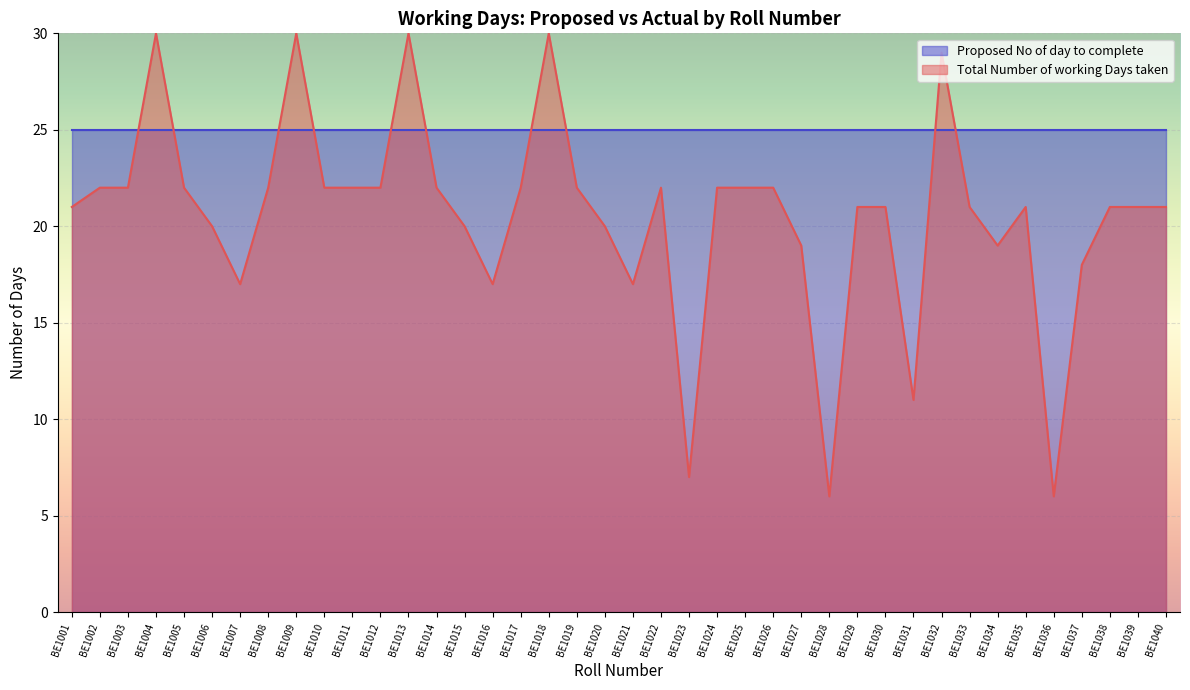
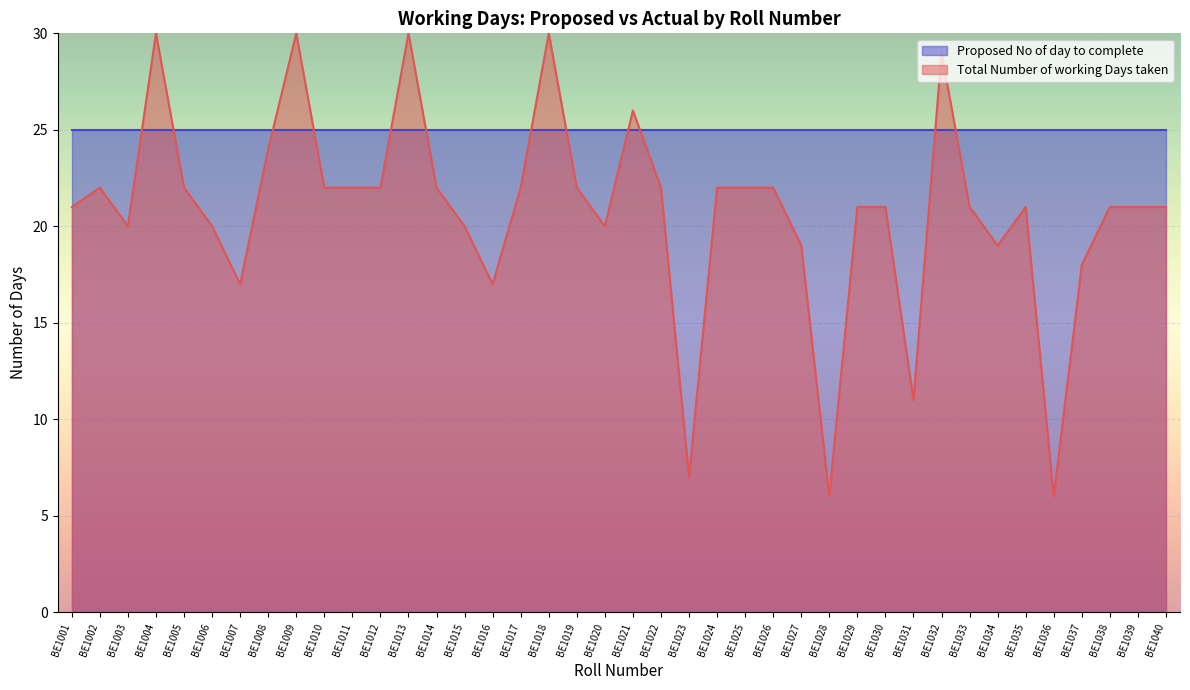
Total Number of working Days taken, BE1003: 22 -> 20
Total Number of working Days taken, BE1008: 22 -> 24
Total Number of working Days taken, BE1021: 17 -> 26
